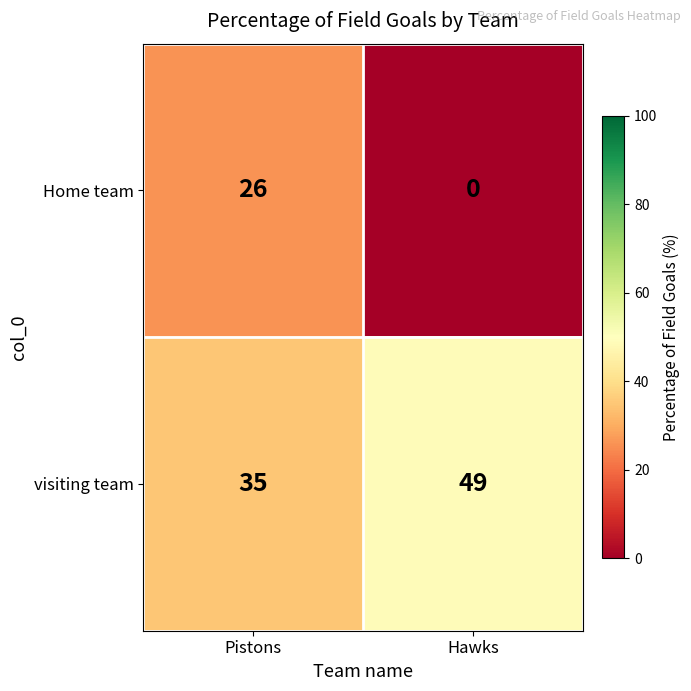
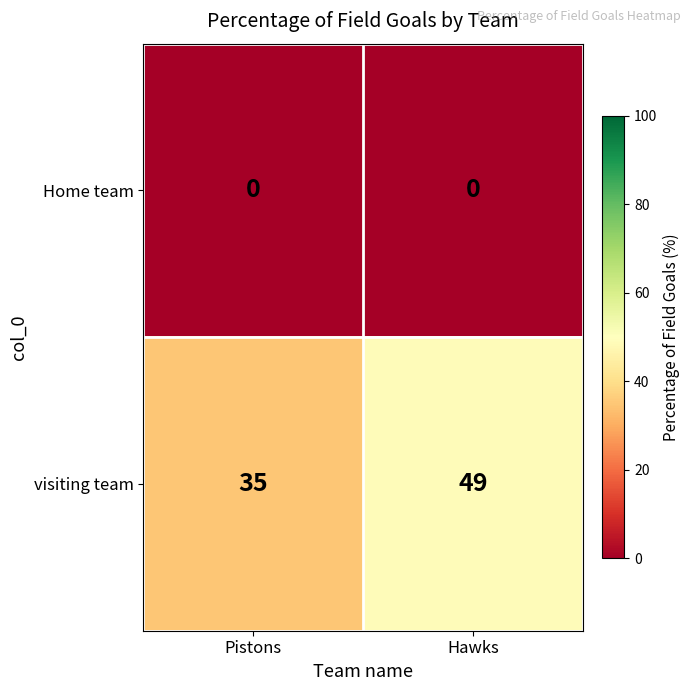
Home team, Pistons: 26 -> 0
